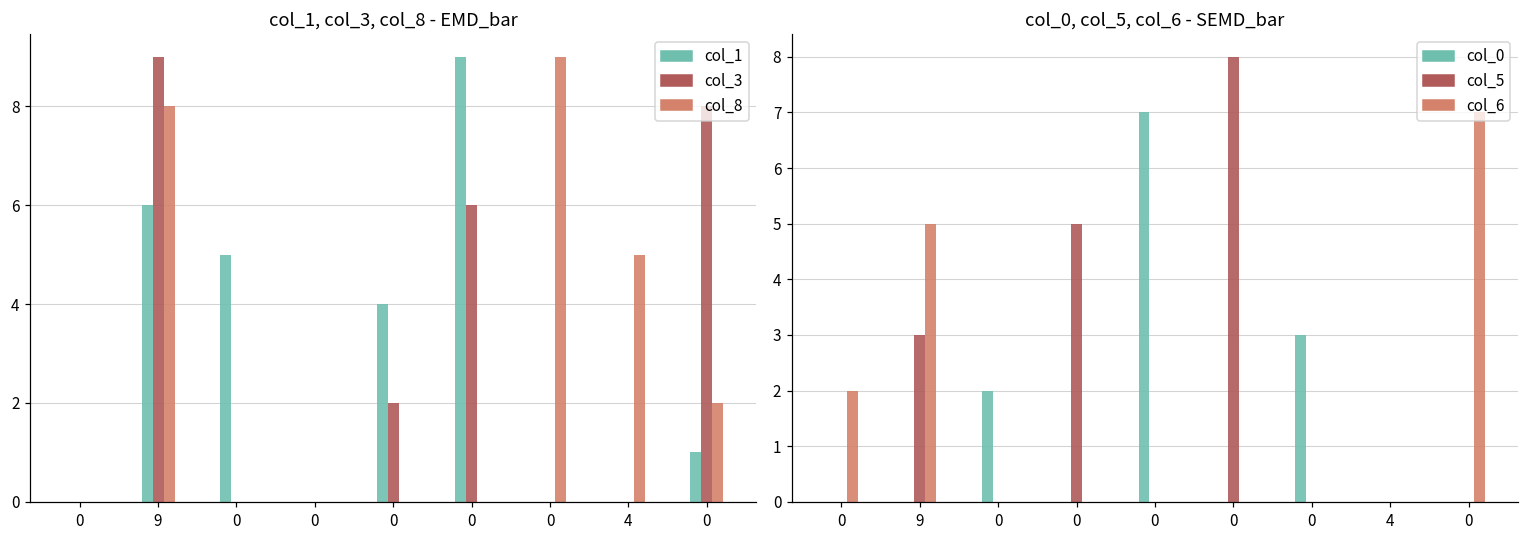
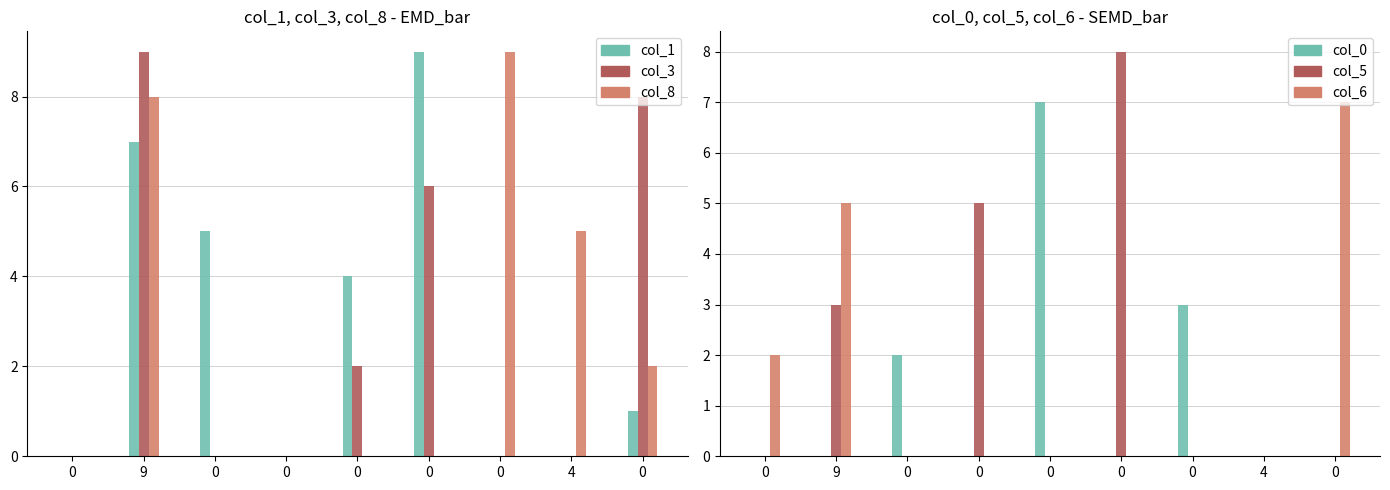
col_1, col_3, col_8 - EMD_bar, col_1, 9: 6 -> 7
